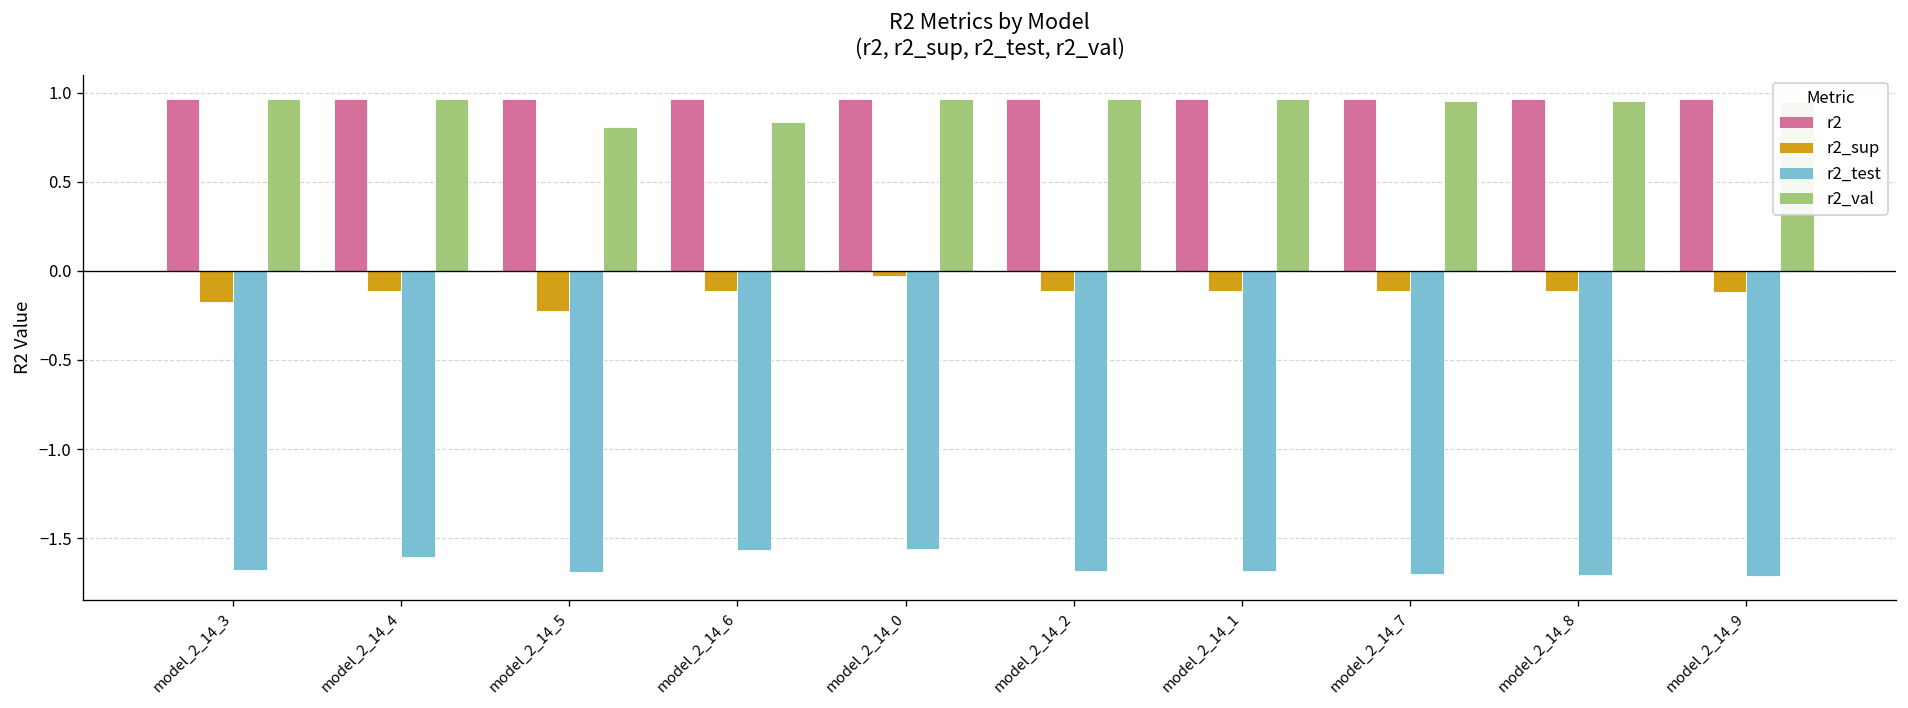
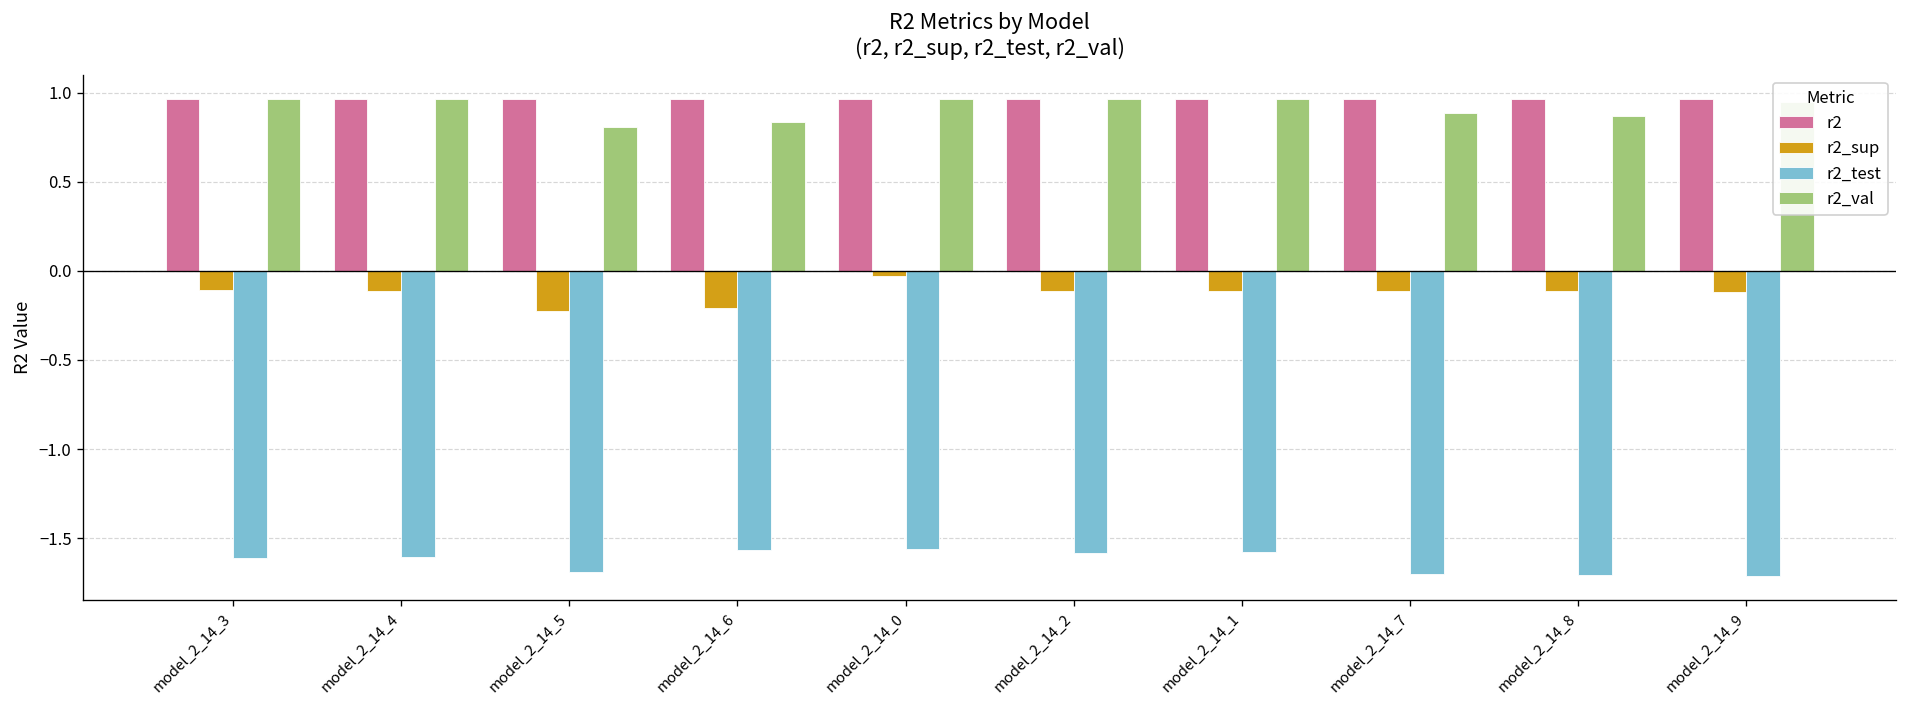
r2_sup, model_2_14_3: -0.17 -> -0.11
r2_test, model_2_14_3: -1.68 -> -1.61
r2_sup, model_2_14_6: -0.11 -> -0.21
r2_test, model_2_14_2: -1.68 -> -1.59
r2_test, model_2_14_1: -1.68 -> -1.58
r2_val, model_2_14_7: 0.95 -> 0.88
r2_val, model_2_14_8: 0.95 -> 0.87
